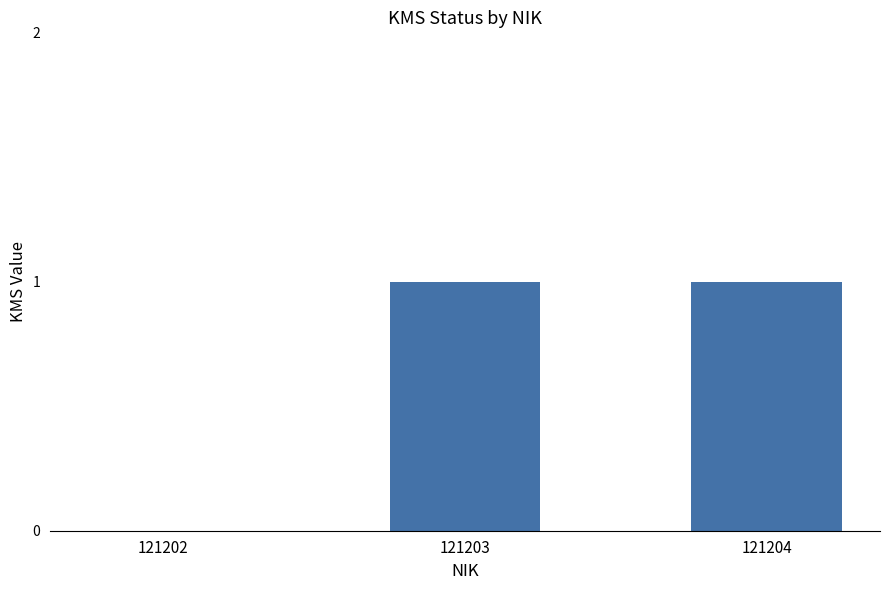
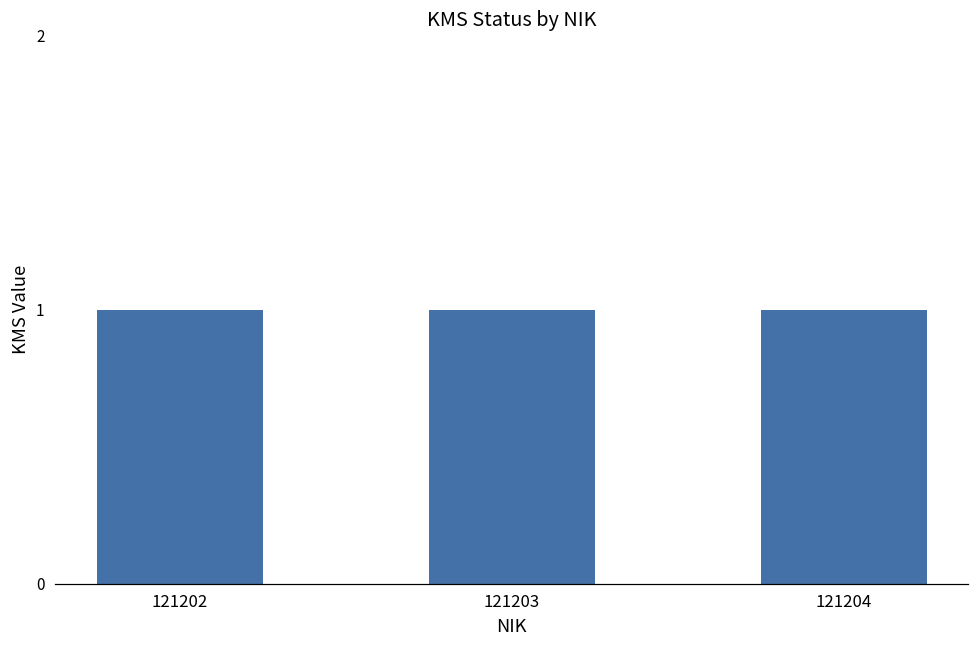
121202: 0 -> 1
